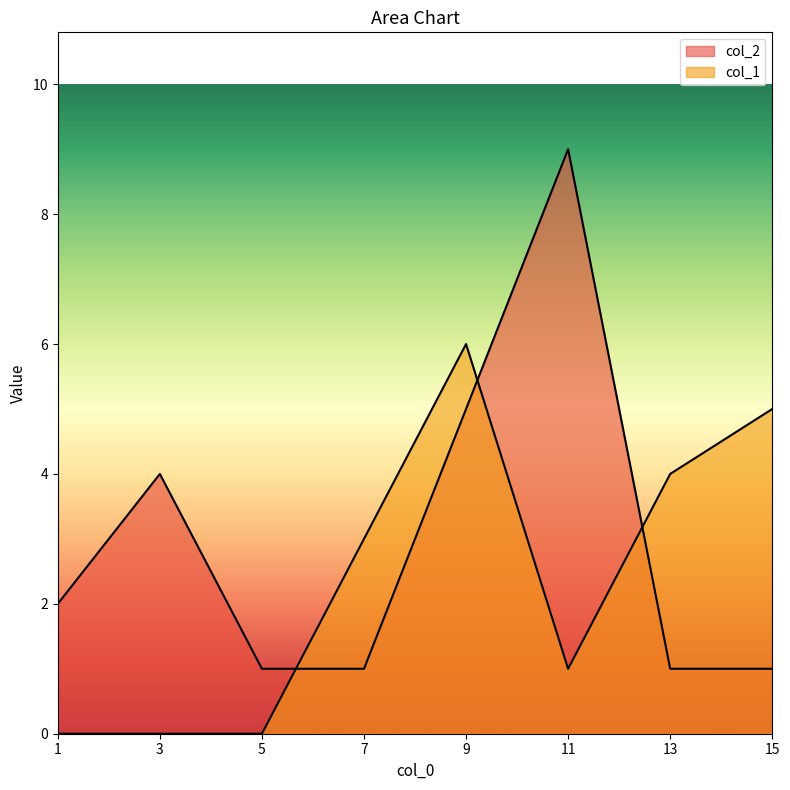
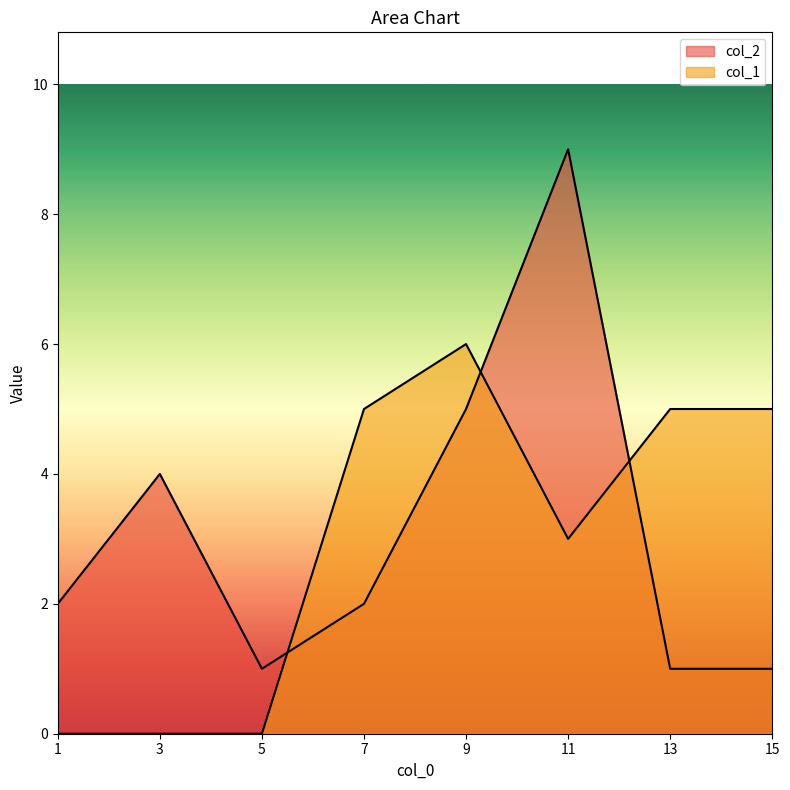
col_2, 7: 1 -> 2
col_1, 7: 3 -> 5
col_1, 11: 1 -> 3
col_1, 13: 4 -> 5
